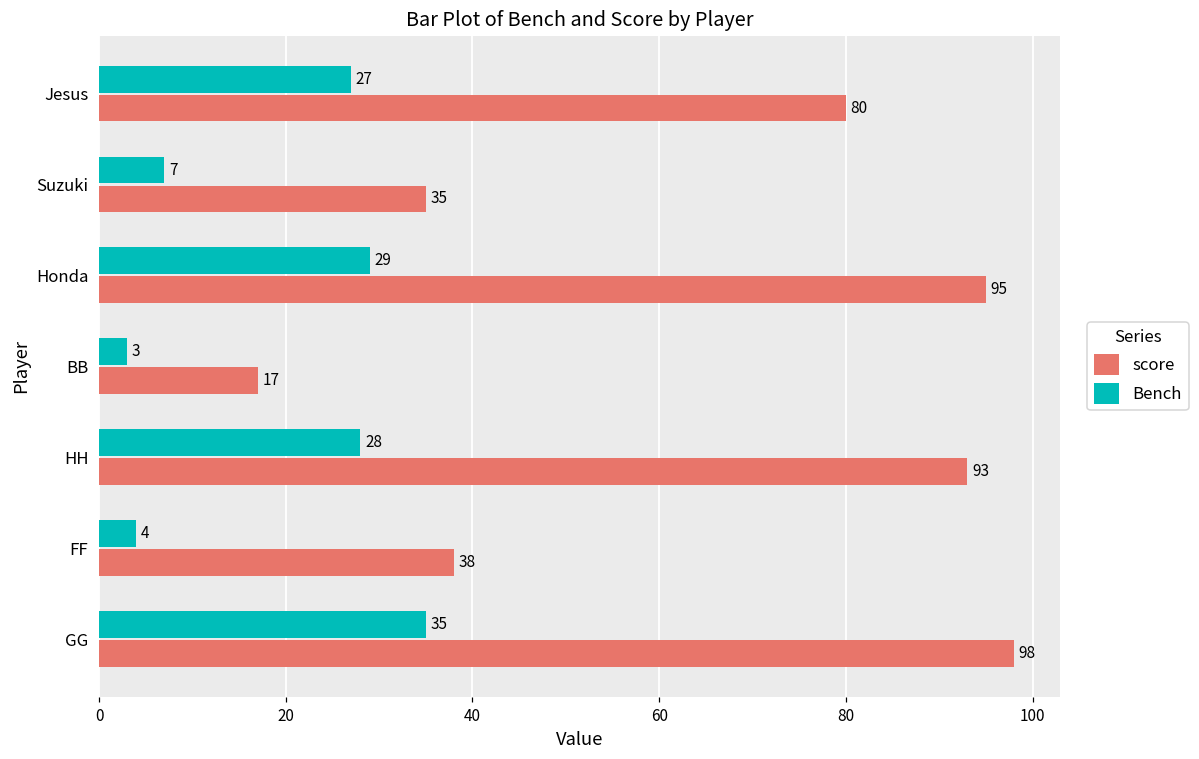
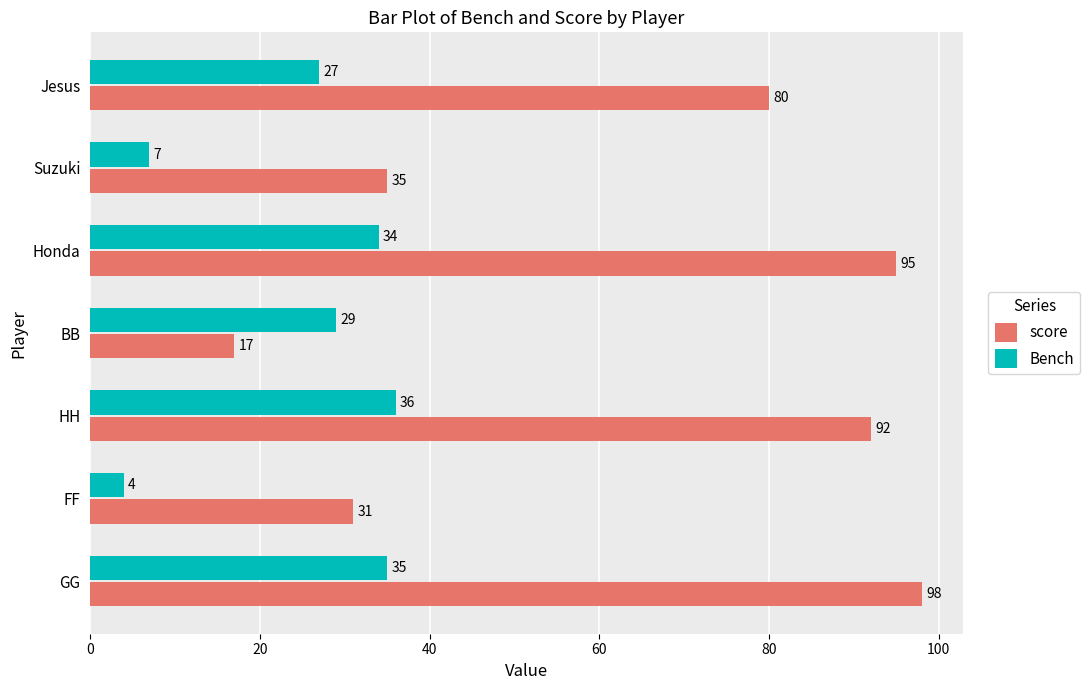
Bench, Honda: 29 -> 34
Bench, BB: 3 -> 29
Bench, HH: 28 -> 36
score, HH: 93 -> 92
score, FF: 38 -> 31
